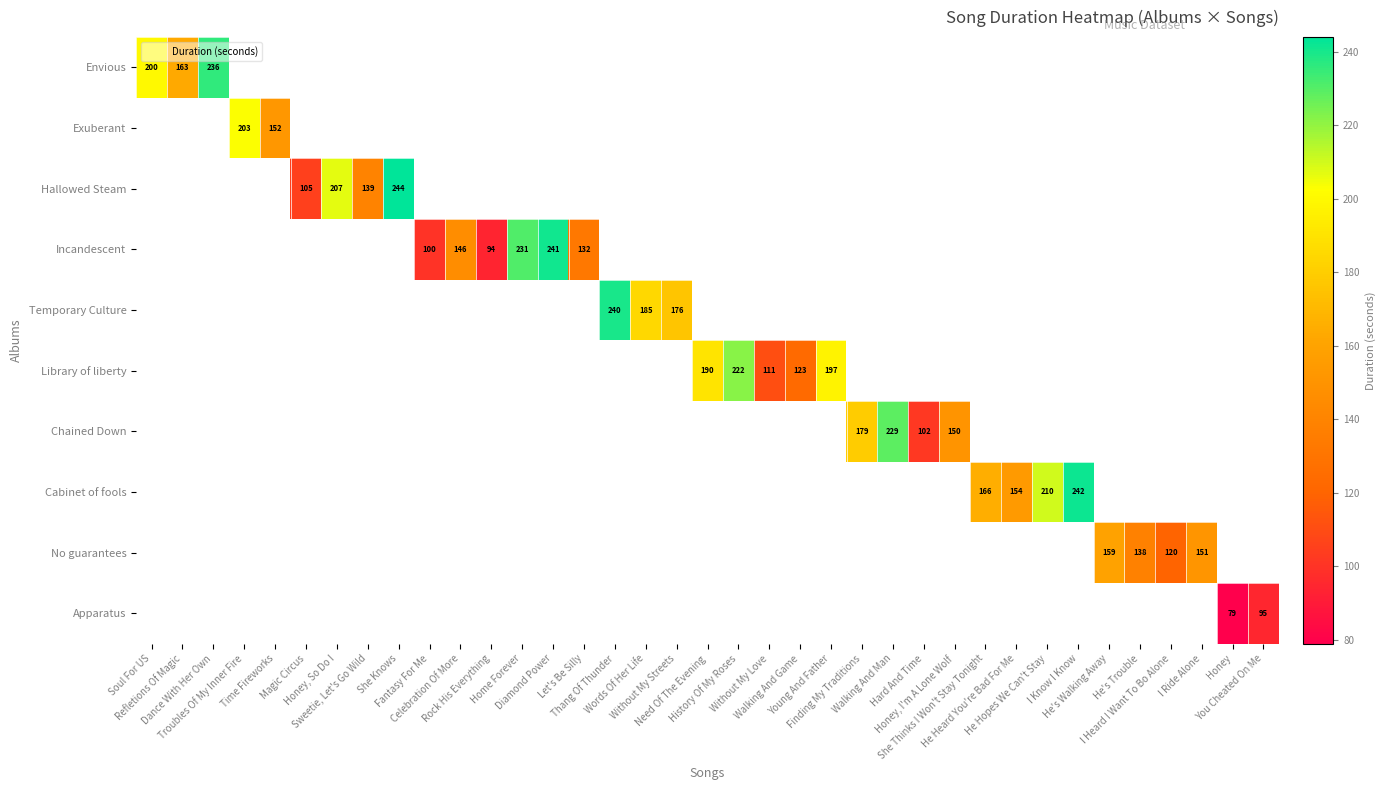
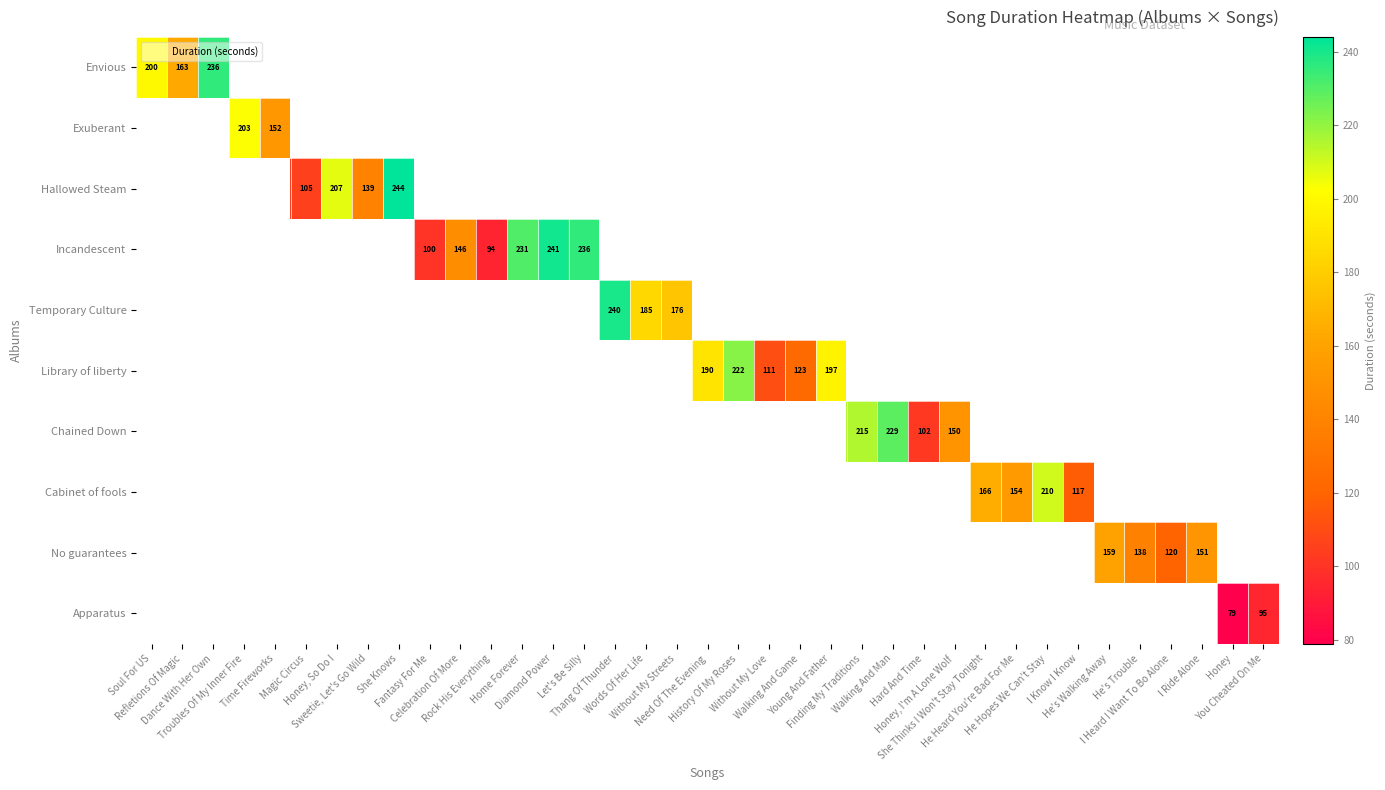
Incandescent, Let's Be Silly: 132 -> 236
Chained Down, Finding My Traditions: 179 -> 215
Cabinet of fools, I Know I Know: 242 -> 117
